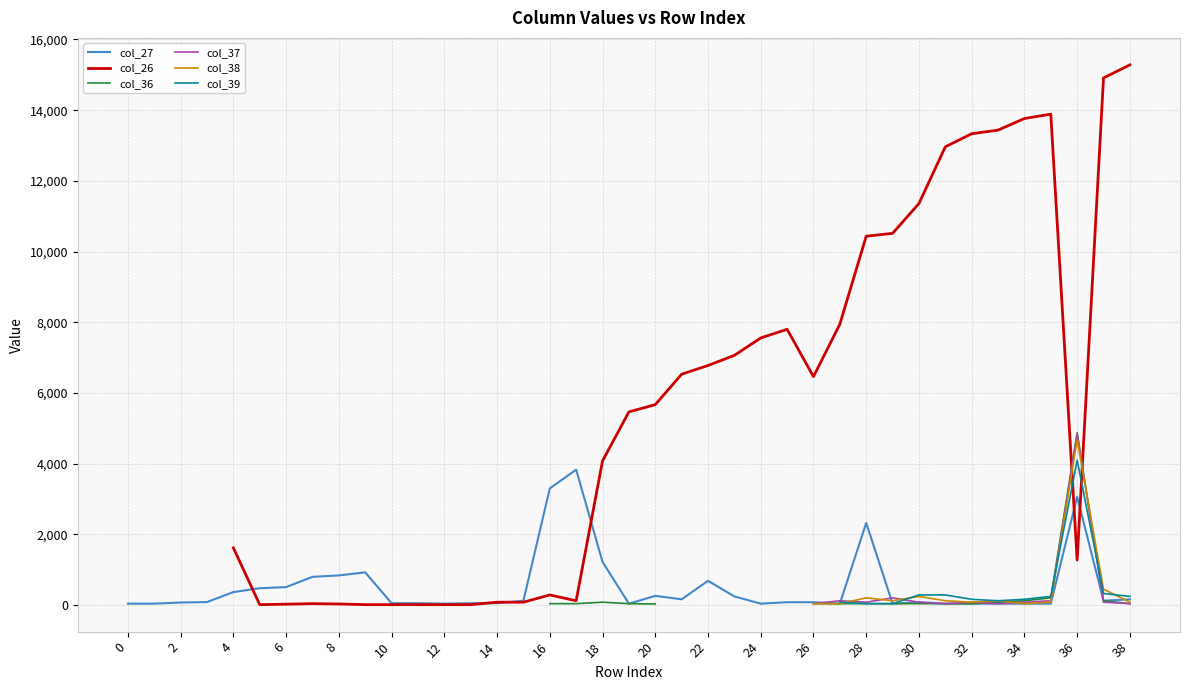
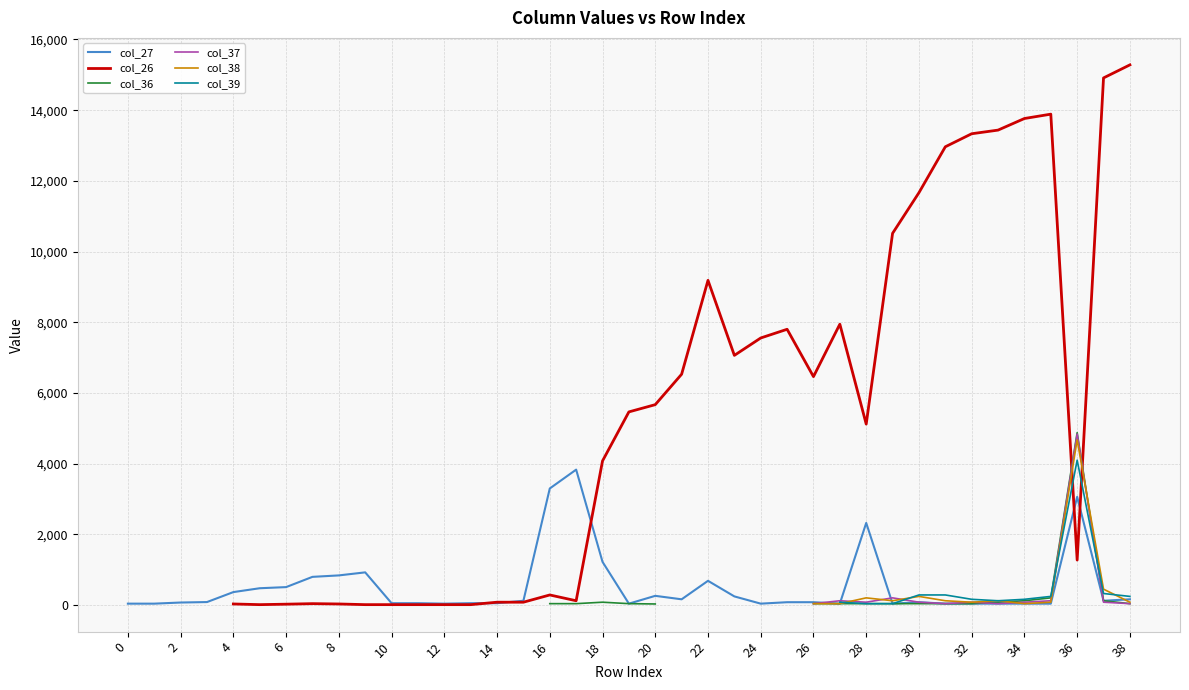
col_26, 4: 1,600 -> 0
col_26, 22: 6,800 -> 9,200
col_26, 28: 10,400 -> 5,100
col_26, 30: 11,400 -> 11,700
